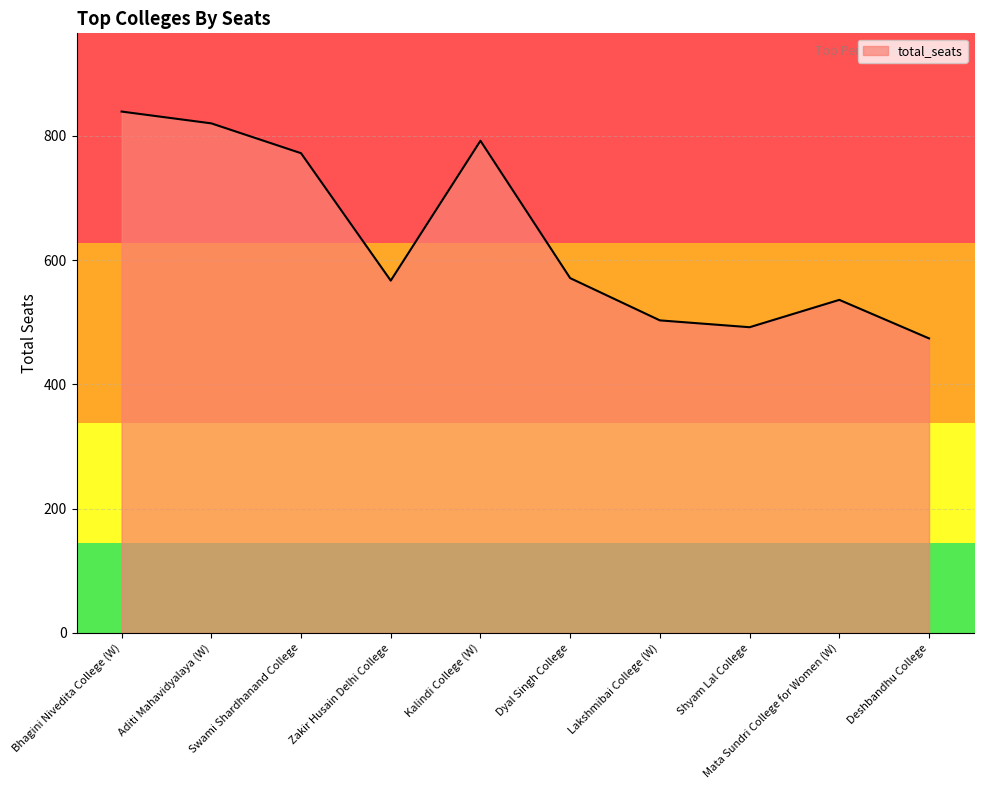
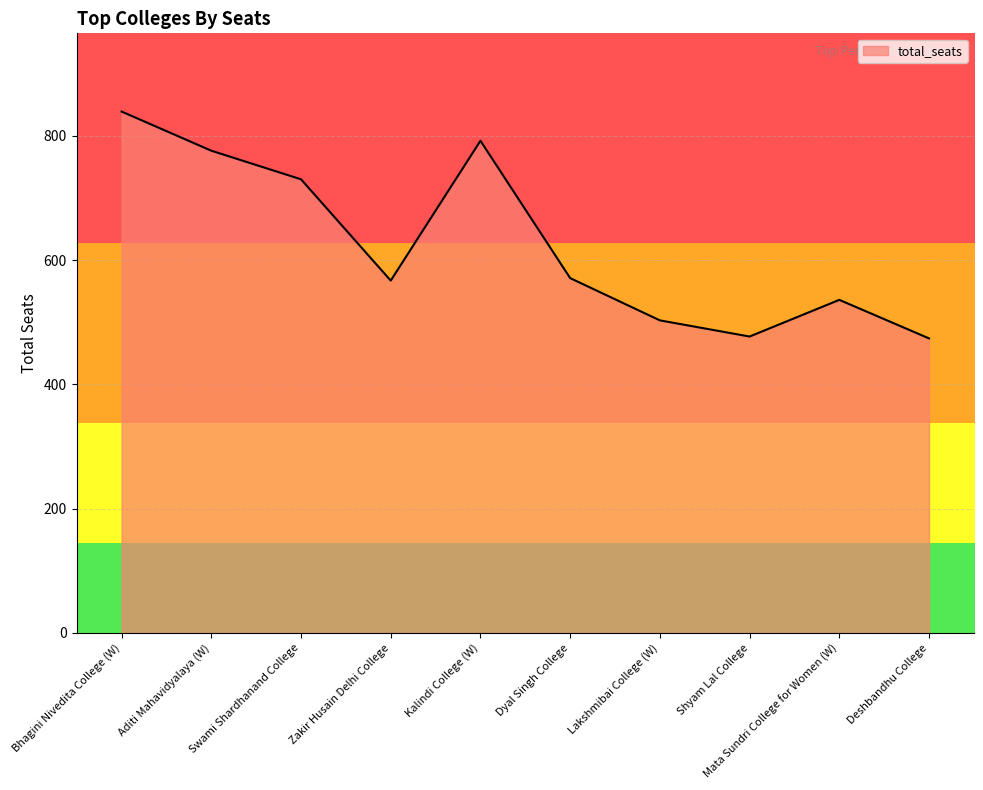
Aditi Mahavidyalaya (W): 820 -> 780
Swami Shardhanand College: 770 -> 730
Shyam Lal College: 490 -> 480
